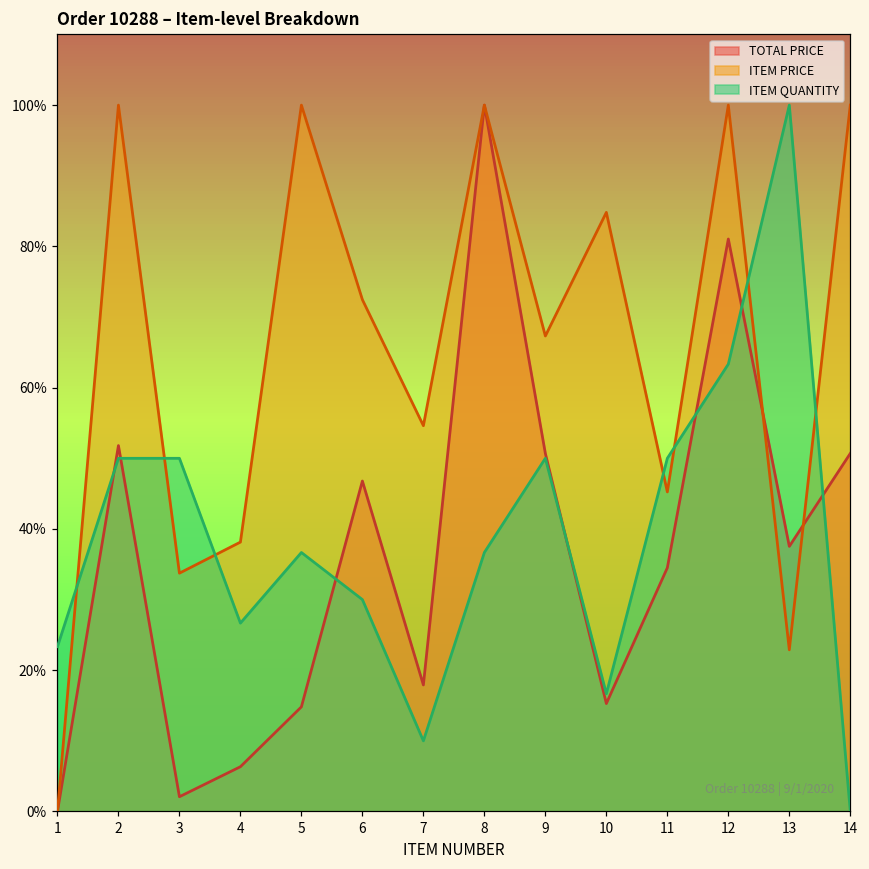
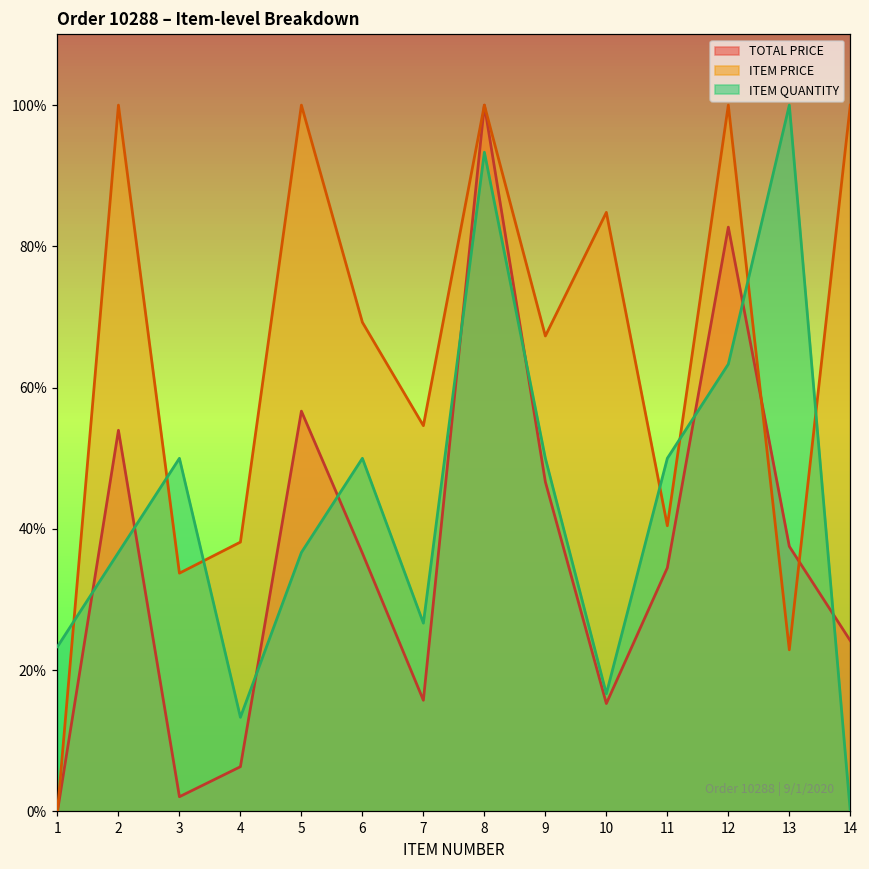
TOTAL PRICE, 2: 52% -> 54%
ITEM QUANTITY, 2: 50% -> 37%
ITEM QUANTITY, 4: 27% -> 13%
TOTAL PRICE, 5: 15% -> 57%
TOTAL PRICE, 6: 47% -> 37%
ITEM PRICE, 6: 72% -> 69%
ITEM QUANTITY, 6: 30% -> 50%
TOTAL PRICE, 7: 18% -> 16%
ITEM QUANTITY, 7: 10% -> 27%
ITEM QUANTITY, 8: 37% -> 93%
TOTAL PRICE, 9: 51% -> 47%
ITEM PRICE, 11: 45% -> 40%
TOTAL PRICE, 12: 81% -> 83%
TOTAL PRICE, 14: 51% -> 24%
